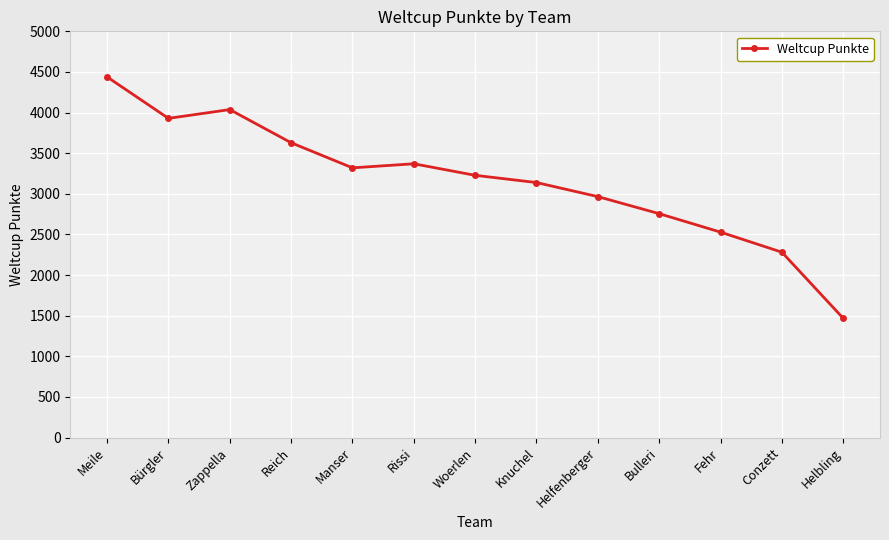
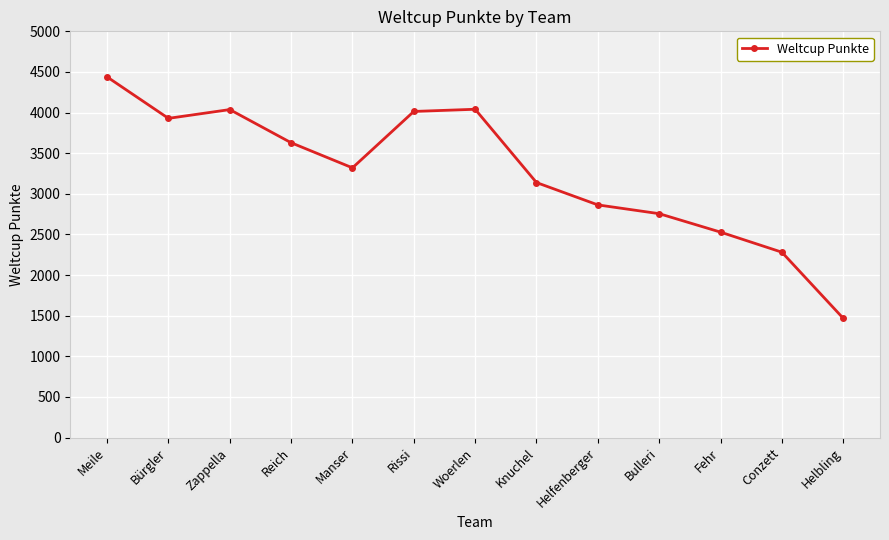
Rissi: 3400 -> 4000
Woerlen: 3200 -> 4000
Helfenberger: 3000 -> 2900
